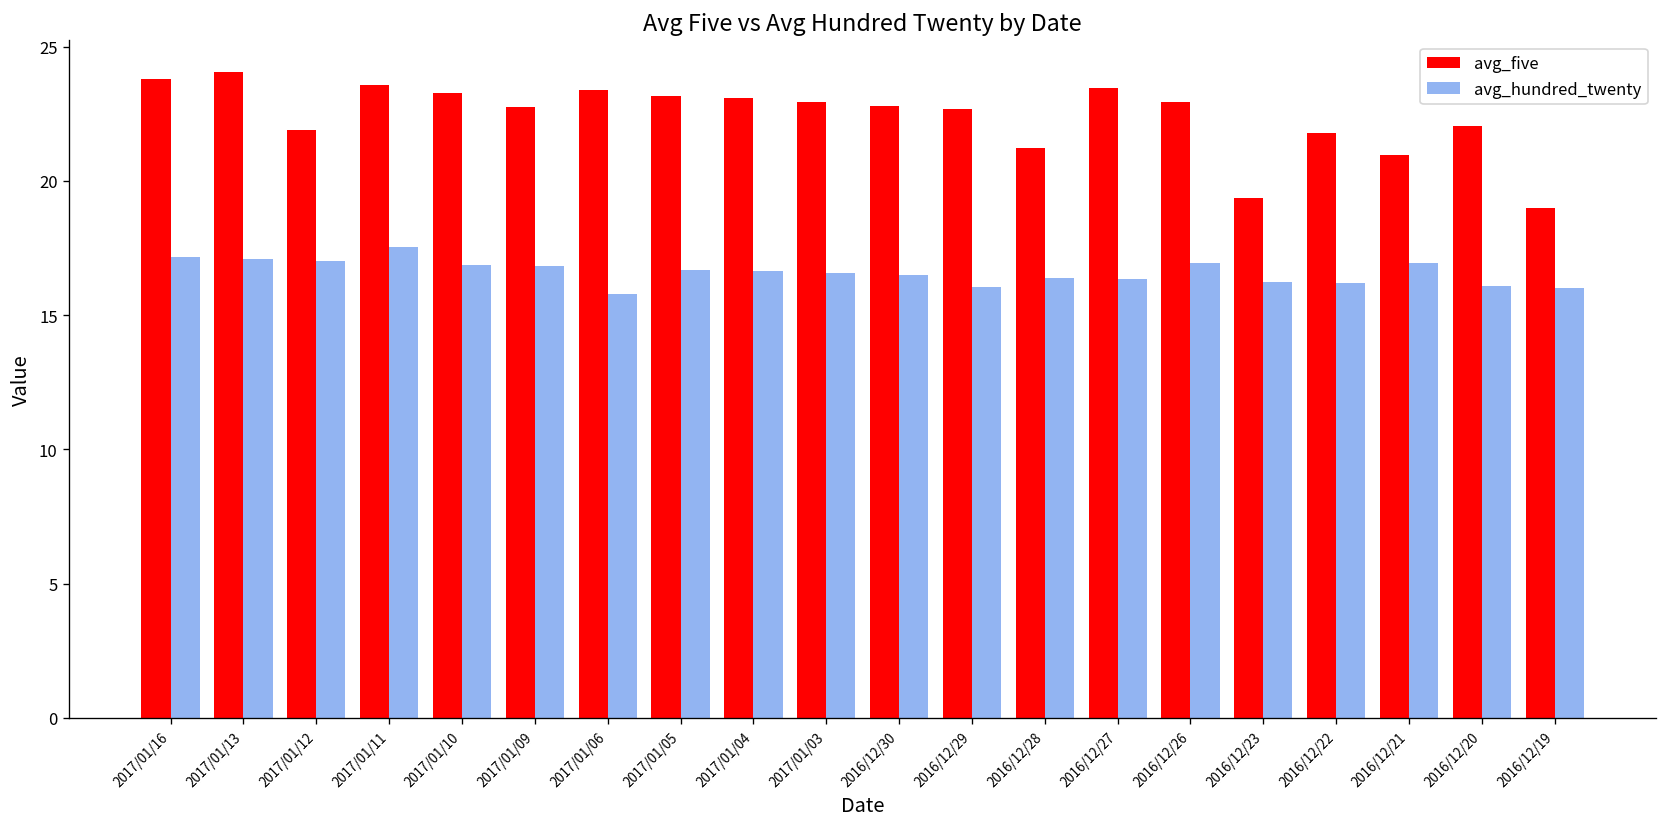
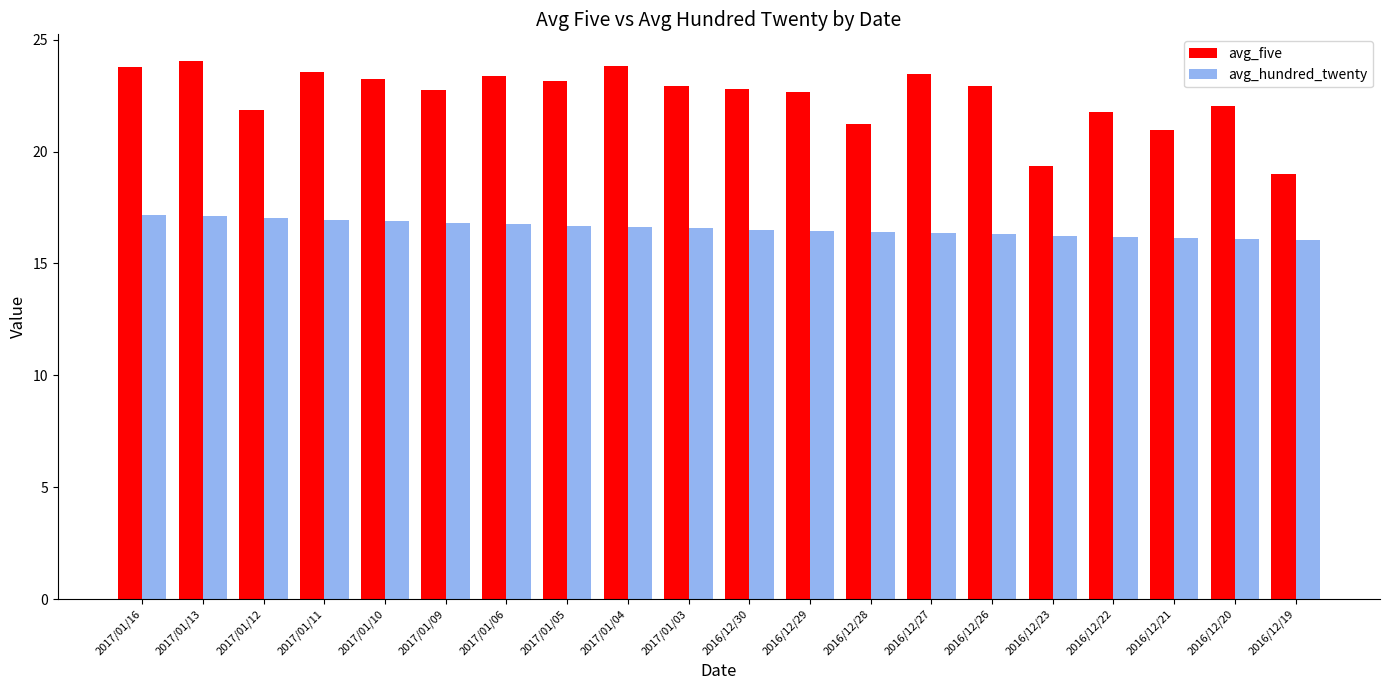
avg_hundred_twenty, 2017/01/11: 17.5 -> 17.0
avg_hundred_twenty, 2017/01/06: 15.8 -> 16.7
avg_five, 2017/01/04: 23.1 -> 23.8
avg_hundred_twenty, 2016/12/29: 16.0 -> 16.4
avg_hundred_twenty, 2016/12/26: 16.9 -> 16.3
avg_hundred_twenty, 2016/12/21: 17.0 -> 16.1
